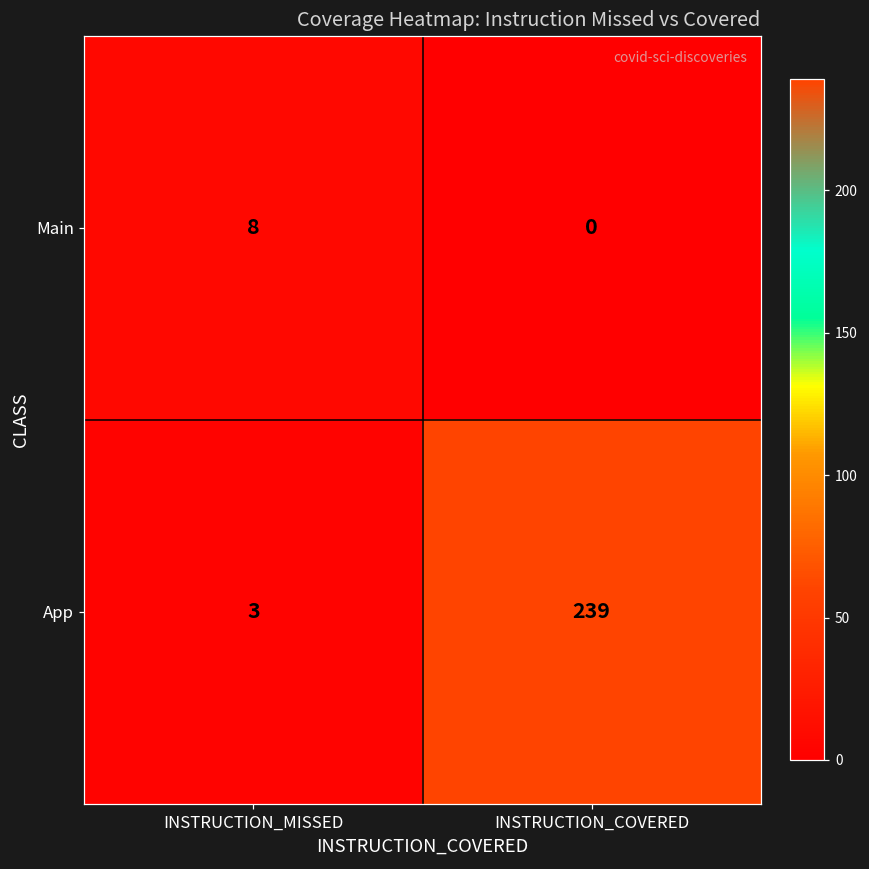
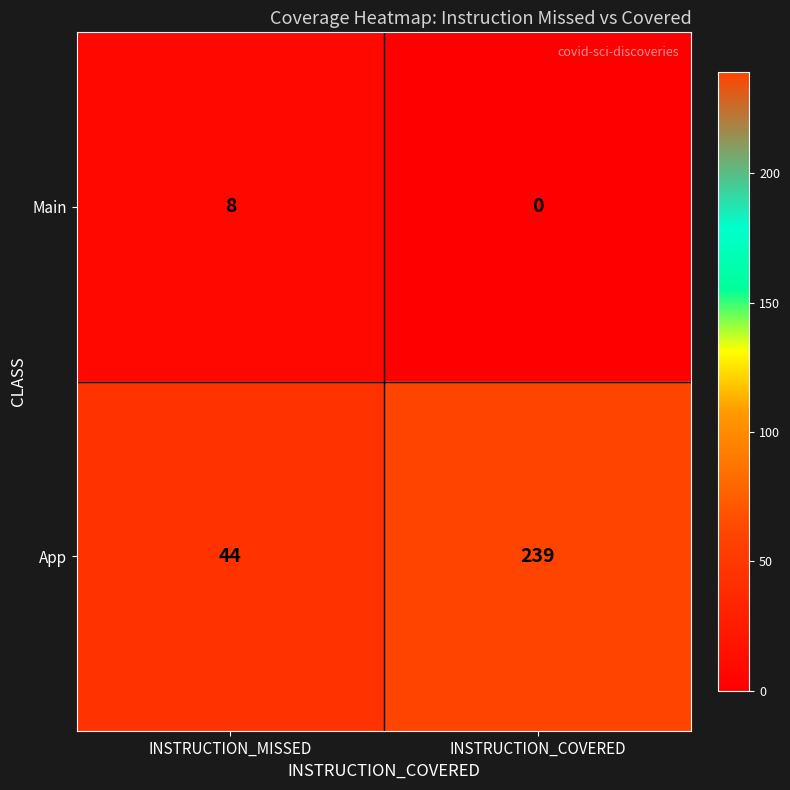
App, INSTRUCTION_MISSED: 3 -> 44
